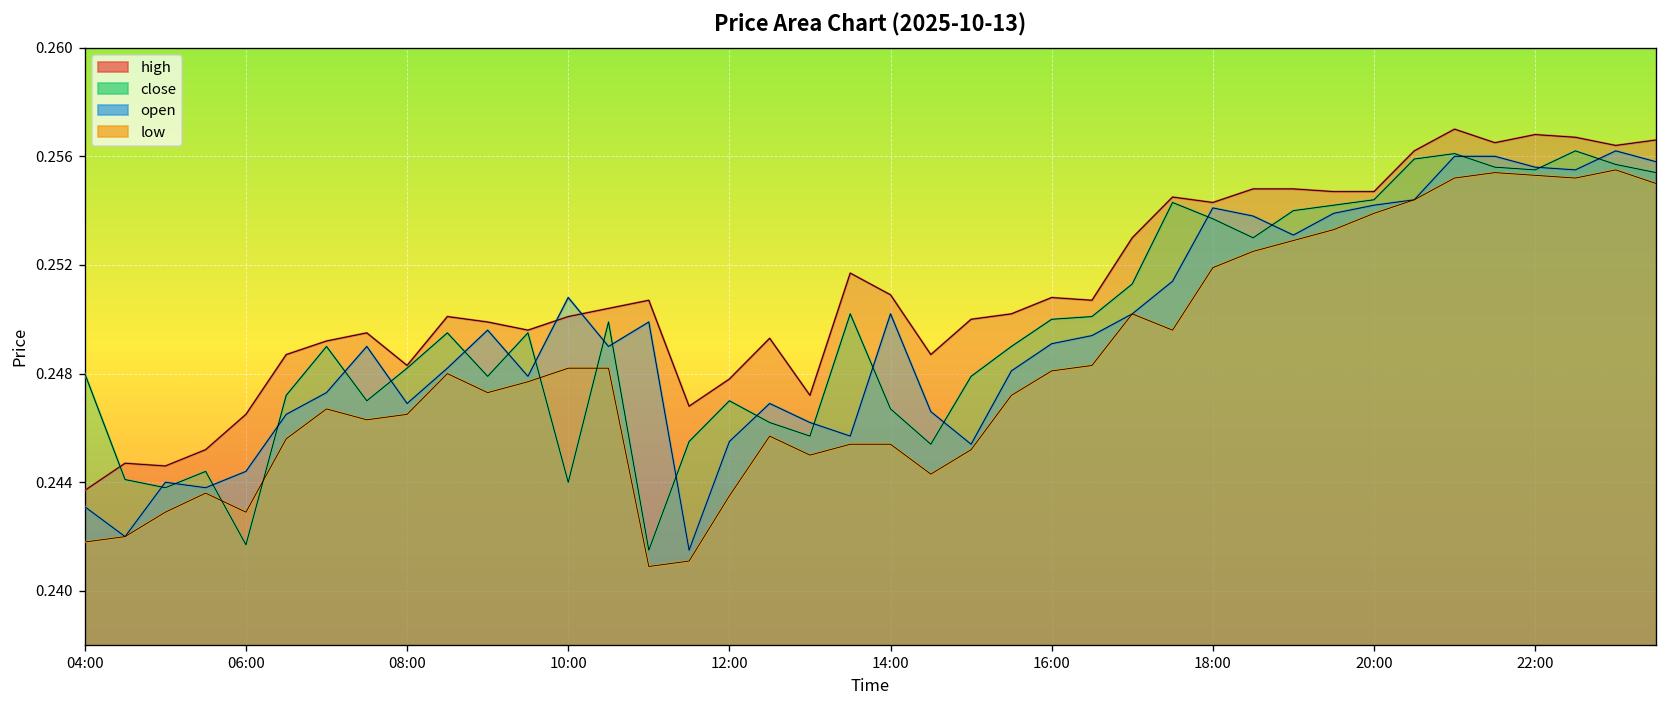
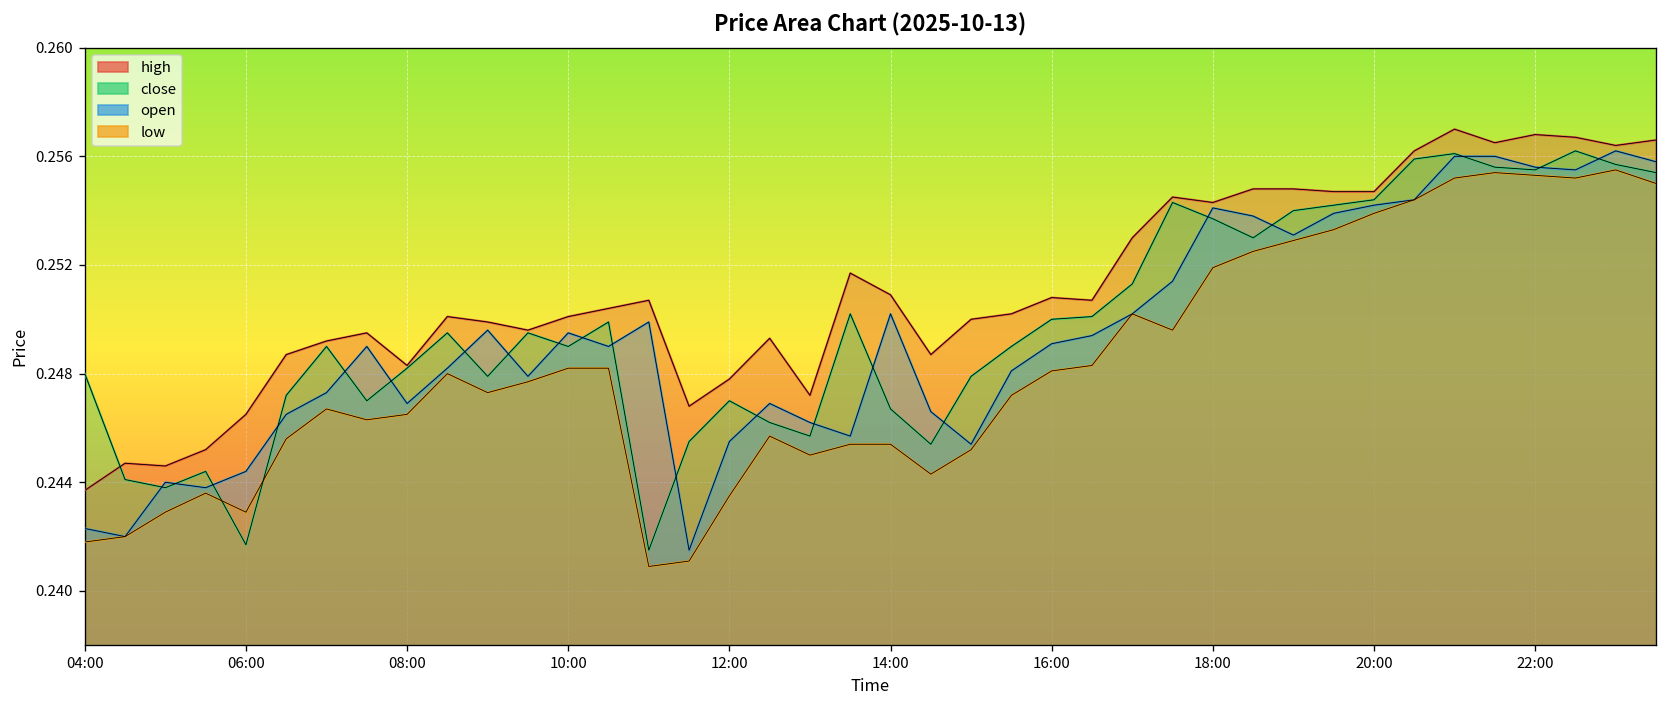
open, 04:00: 0.2431 -> 0.2423
close, 10:00: 0.244 -> 0.249
open, 10:00: 0.2508 -> 0.2495
